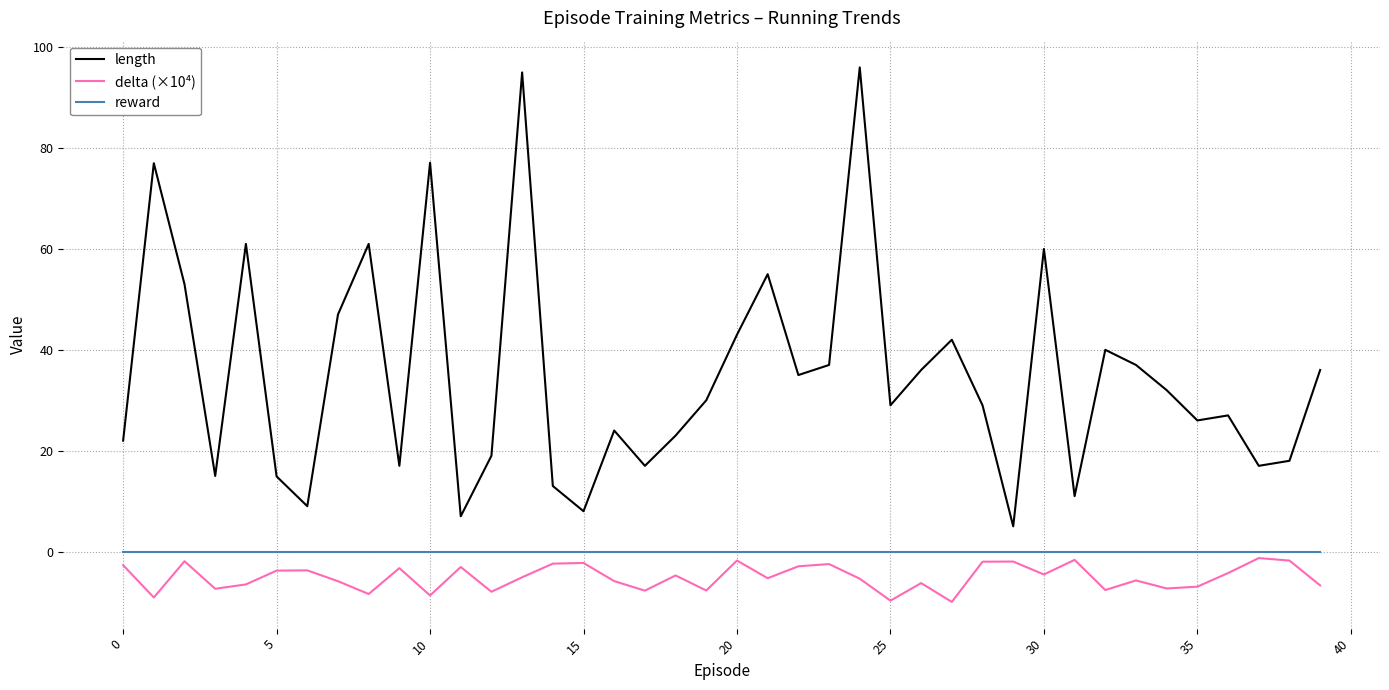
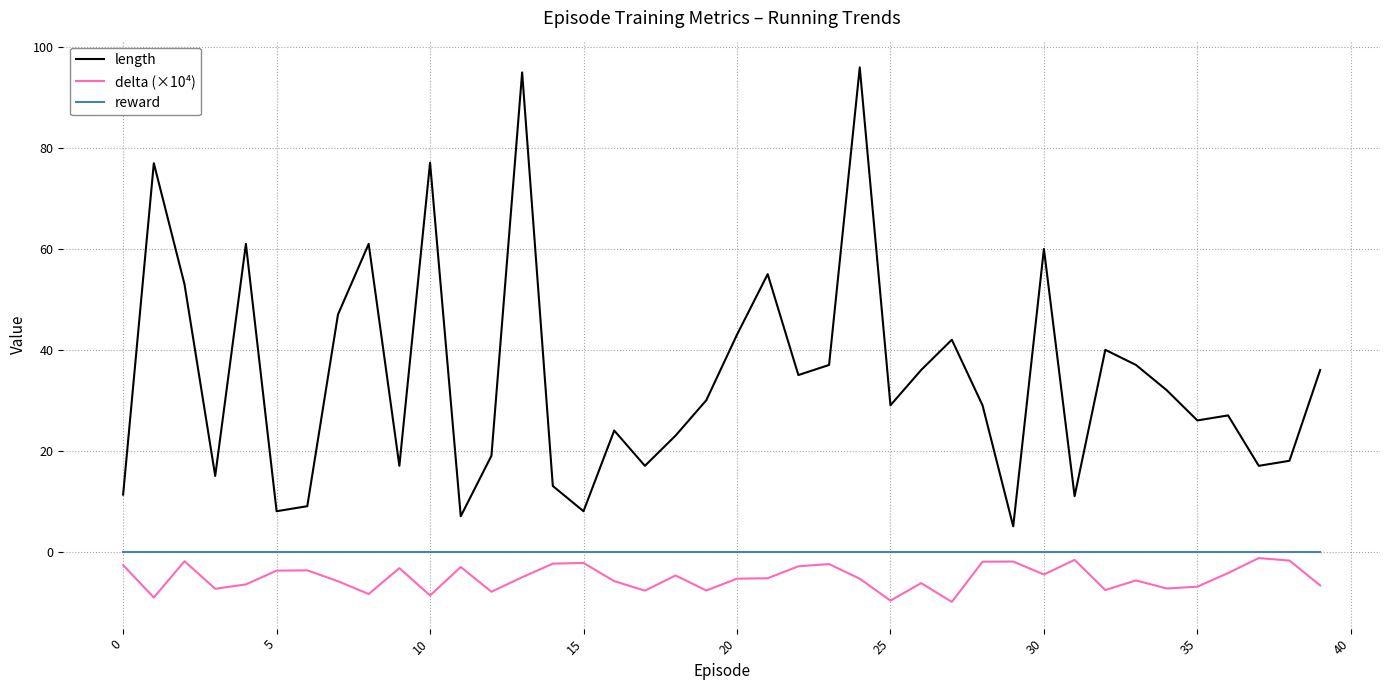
length, 0: 22 -> 11
length, 5: 15 -> 8
delta (×10⁴), 20: -2 -> -5
